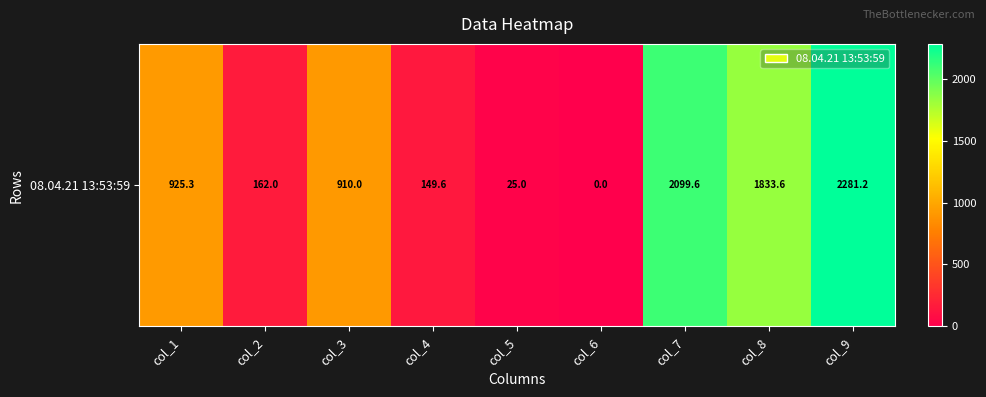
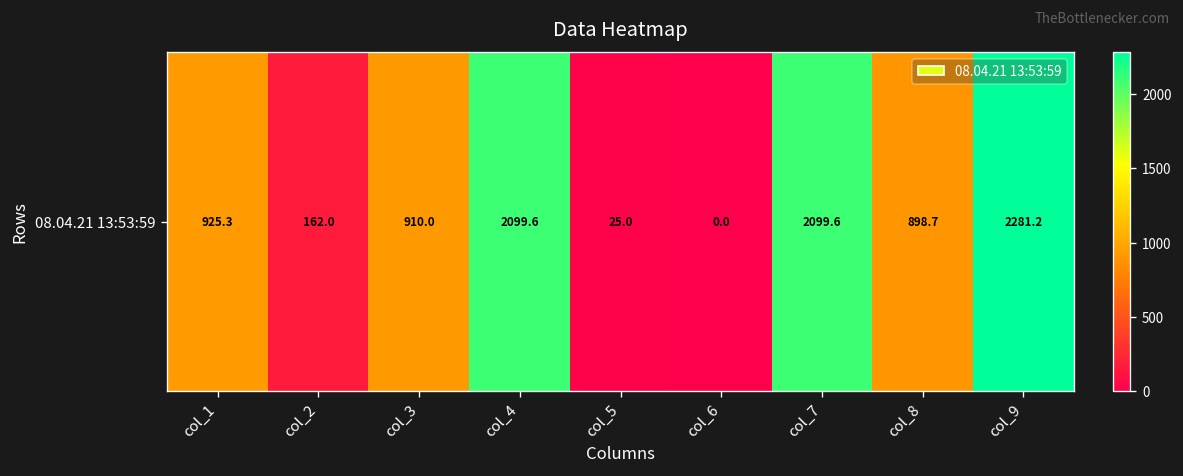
08.04.21 13:53:59, col_4: 149.6 -> 2099.6
08.04.21 13:53:59, col_8: 1833.6 -> 898.7
